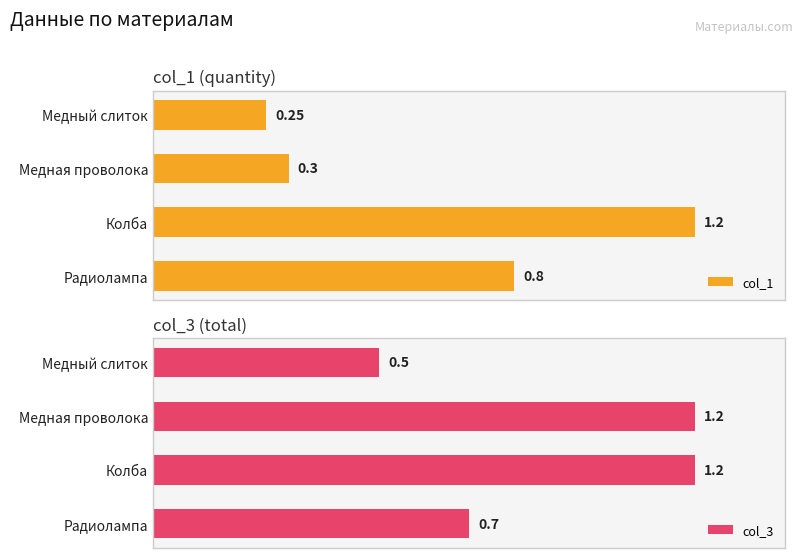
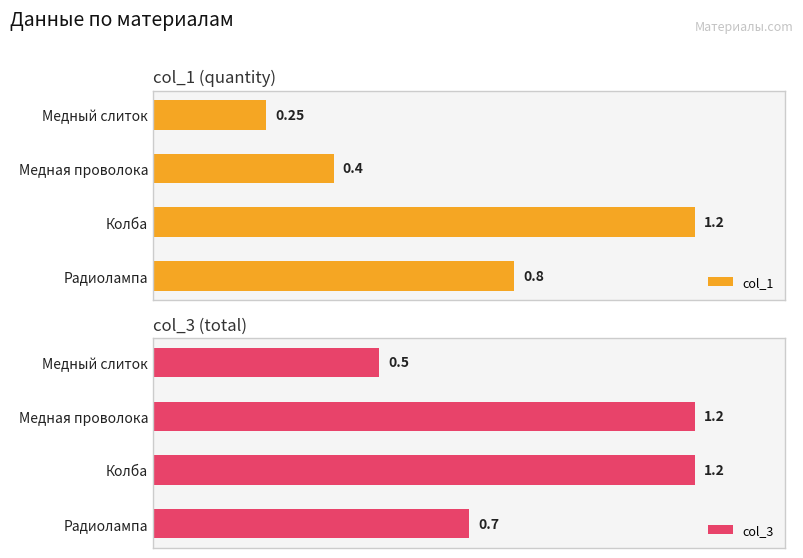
col_1 (quantity), Медная проволока: 0.3 -> 0.4
